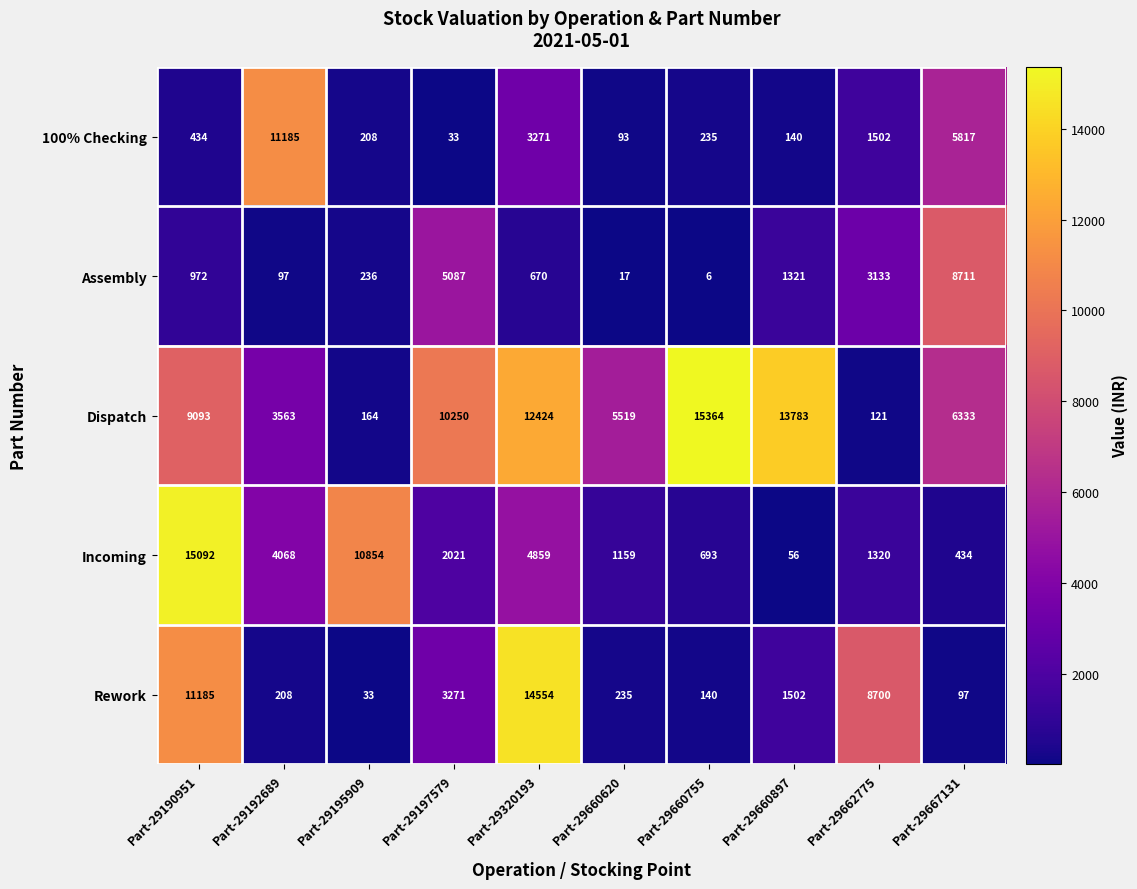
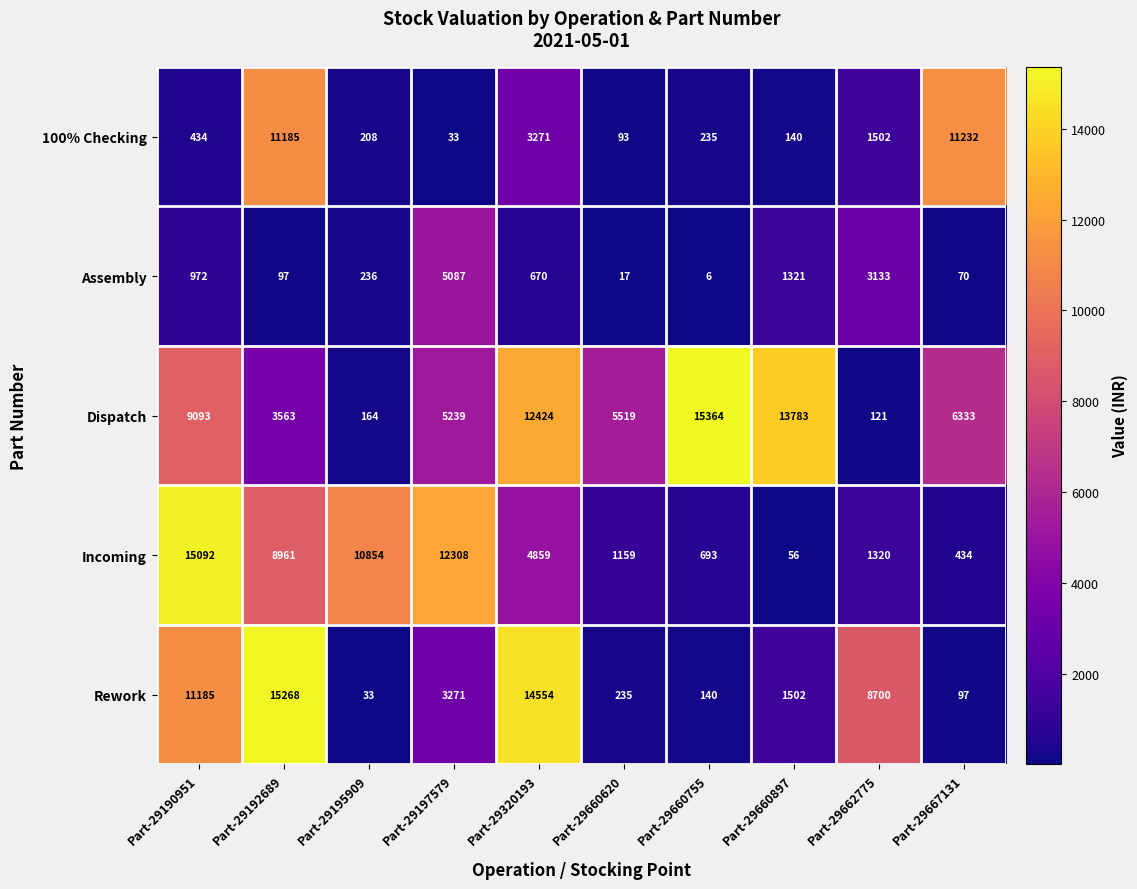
100% Checking, Part-29667131: 5817 -> 11232
Assembly, Part-29667131: 8711 -> 70
Dispatch, Part-29197579: 10250 -> 5239
Incoming, Part-29192689: 4068 -> 8961
Incoming, Part-29197579: 2021 -> 12308
Rework, Part-29192689: 208 -> 15268
